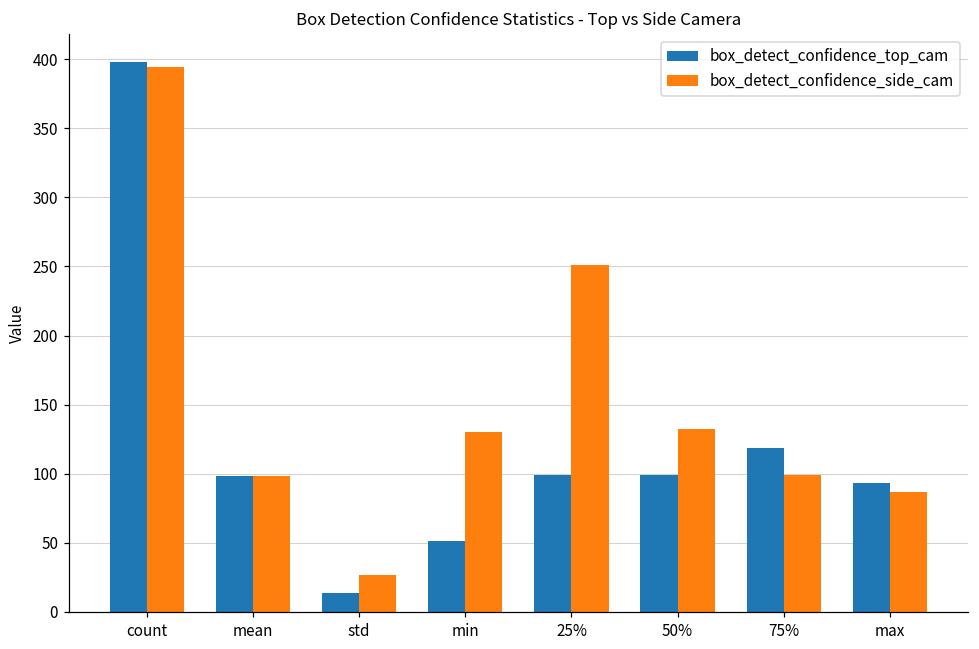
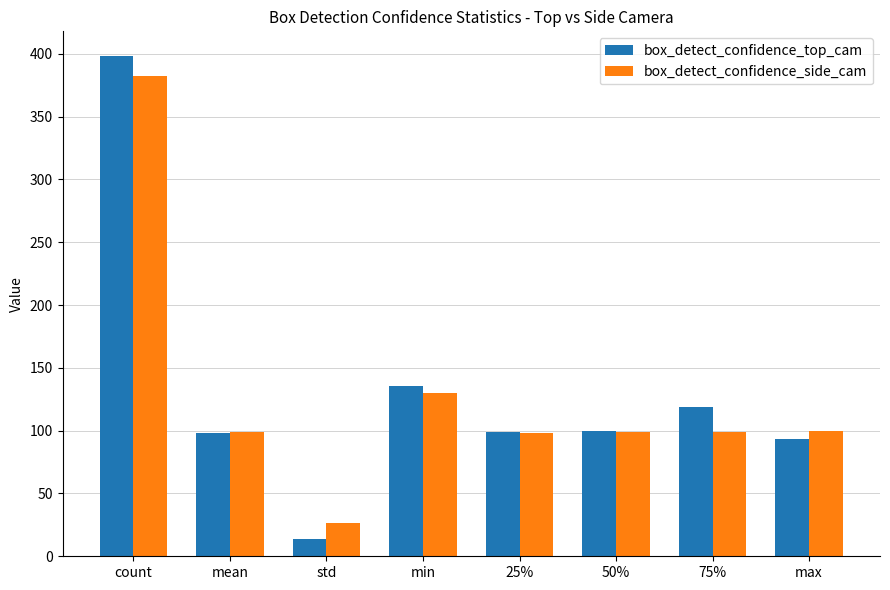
box_detect_confidence_side_cam, count: 394 -> 382
box_detect_confidence_top_cam, min: 51 -> 136
box_detect_confidence_side_cam, 25%: 251 -> 98
box_detect_confidence_side_cam, 50%: 133 -> 99
box_detect_confidence_side_cam, max: 87 -> 99
